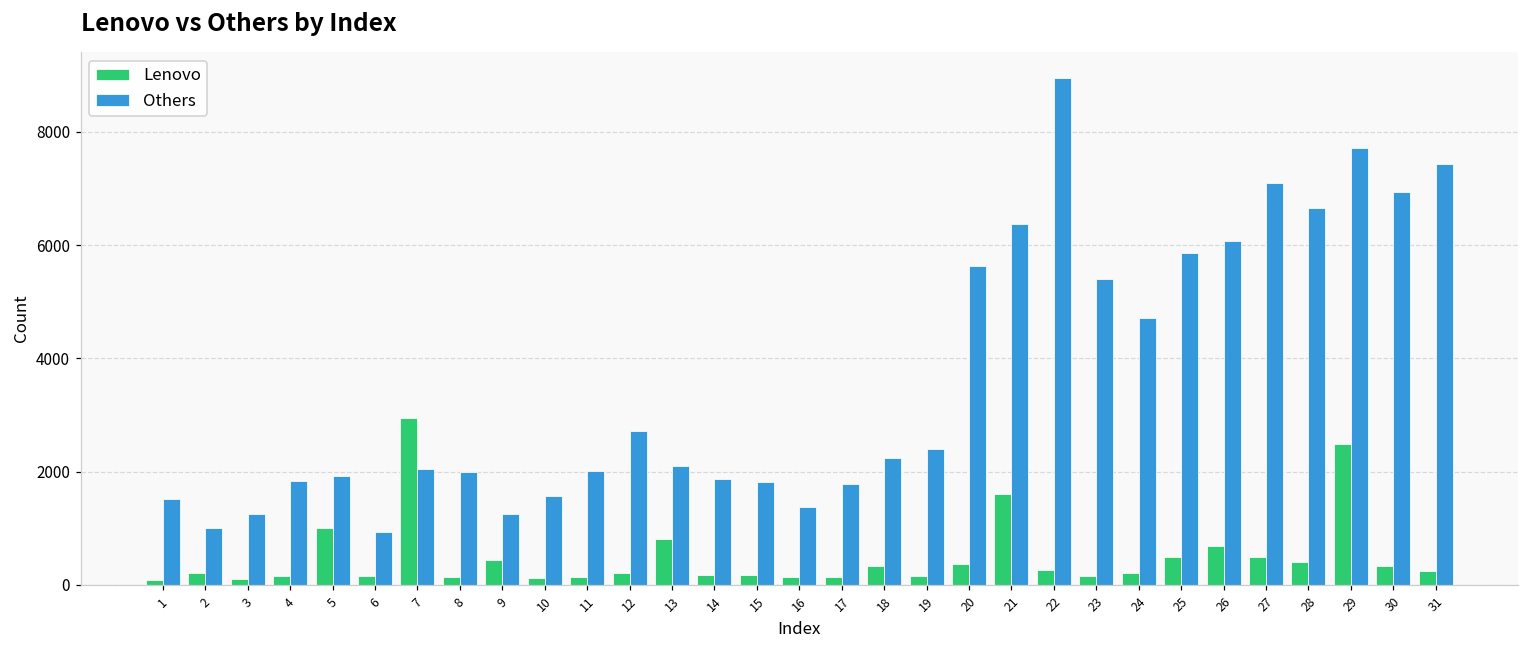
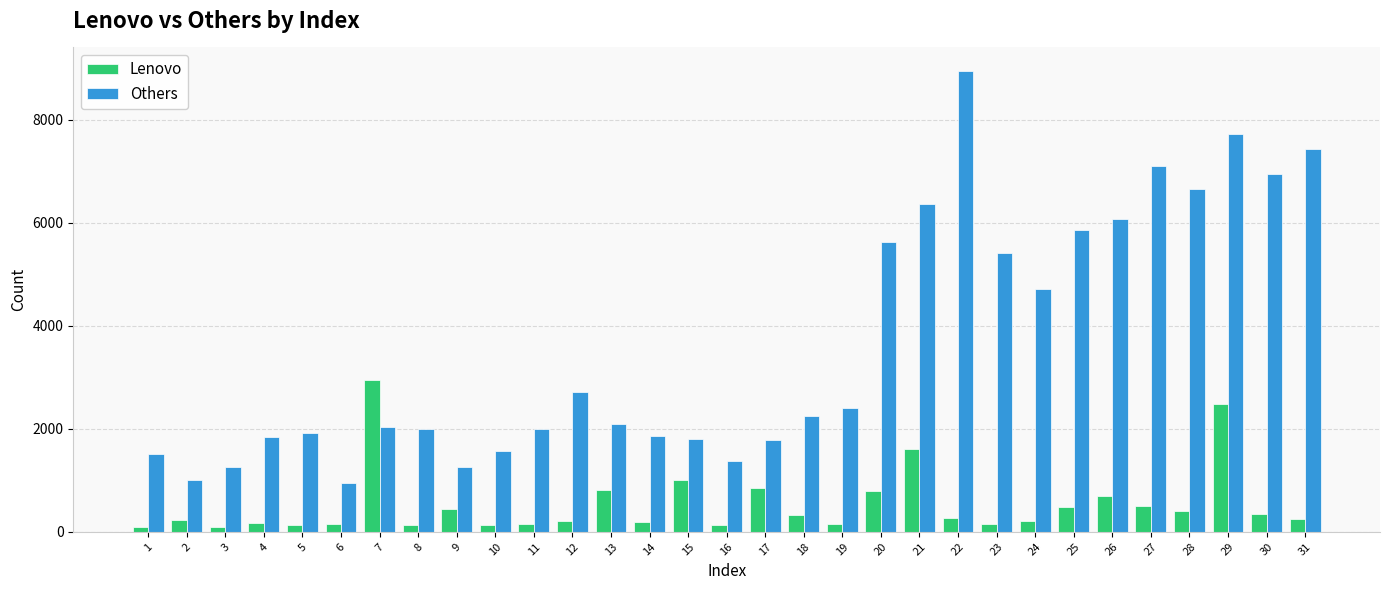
Lenovo, 5: 1000 -> 100
Lenovo, 15: 200 -> 1000
Lenovo, 17: 100 -> 900
Lenovo, 20: 400 -> 800
